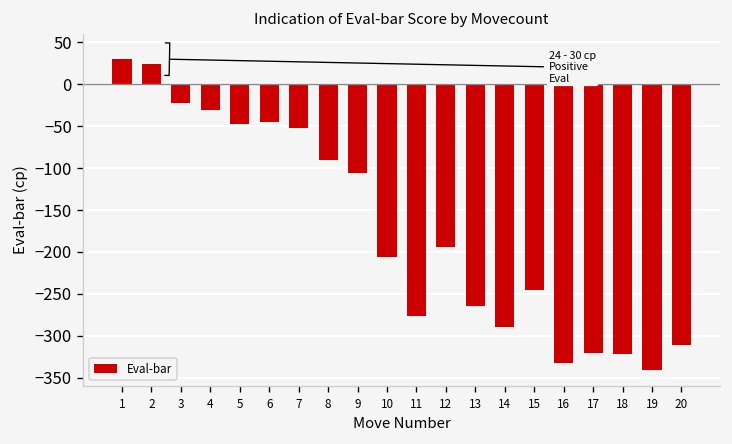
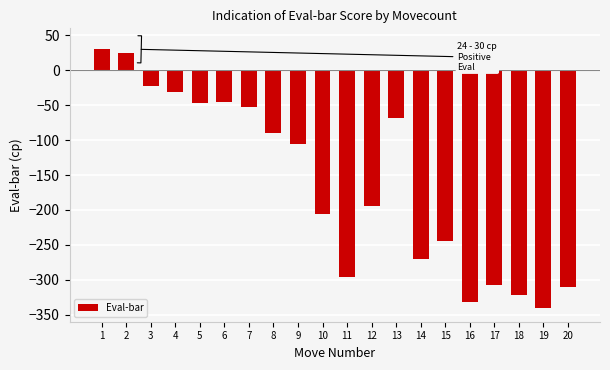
11: -280 -> -300
13: -260 -> -70
14: -290 -> -270
17: -320 -> -310
